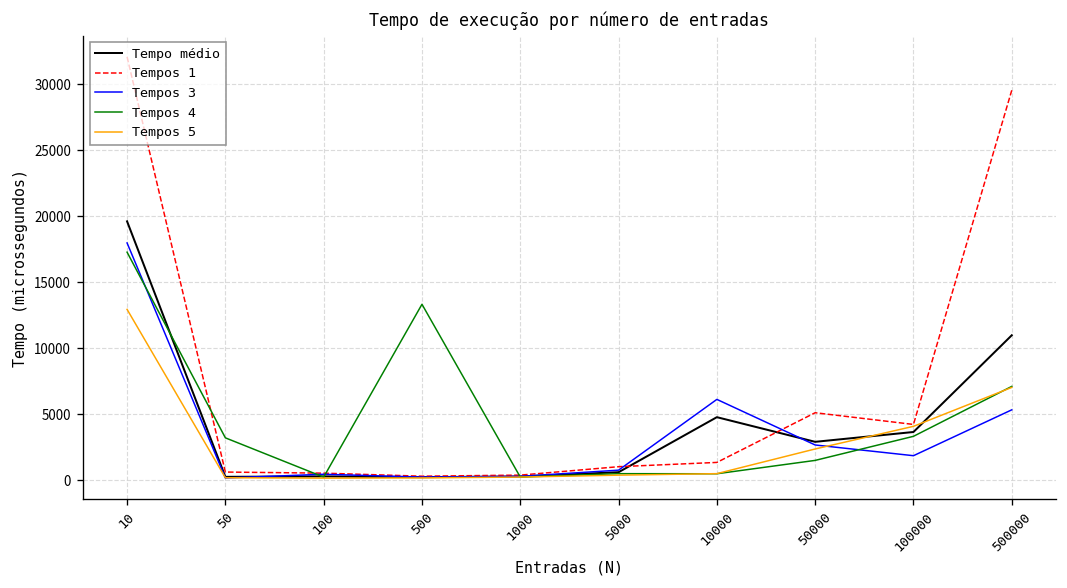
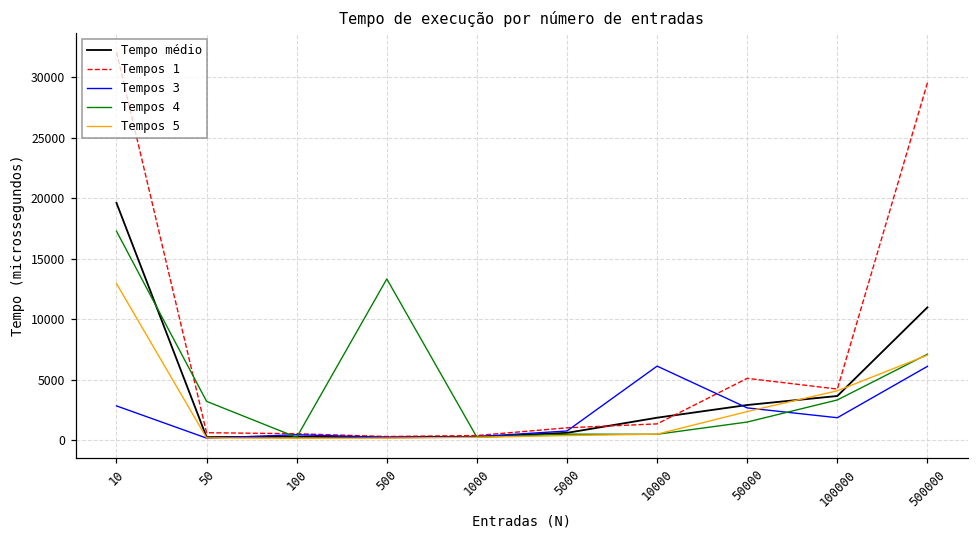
Tempos 3, 10: 18000 -> 2800
Tempo médio, 10000: 4800 -> 1800
Tempos 3, 500000: 5300 -> 6100
